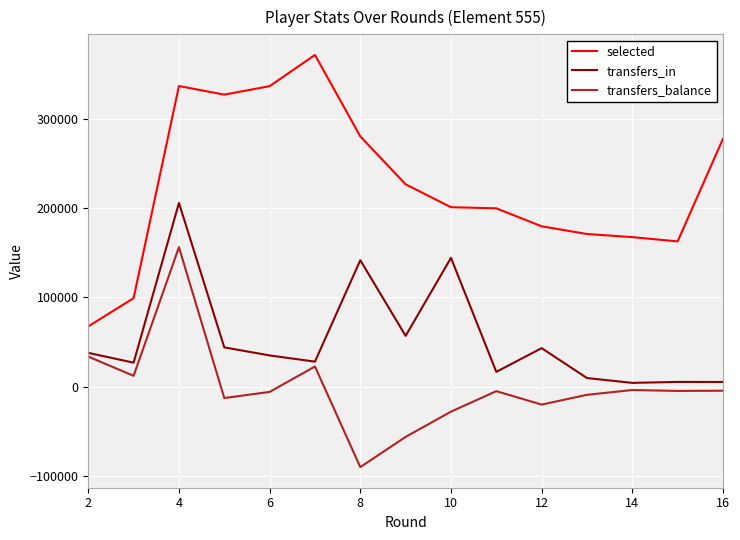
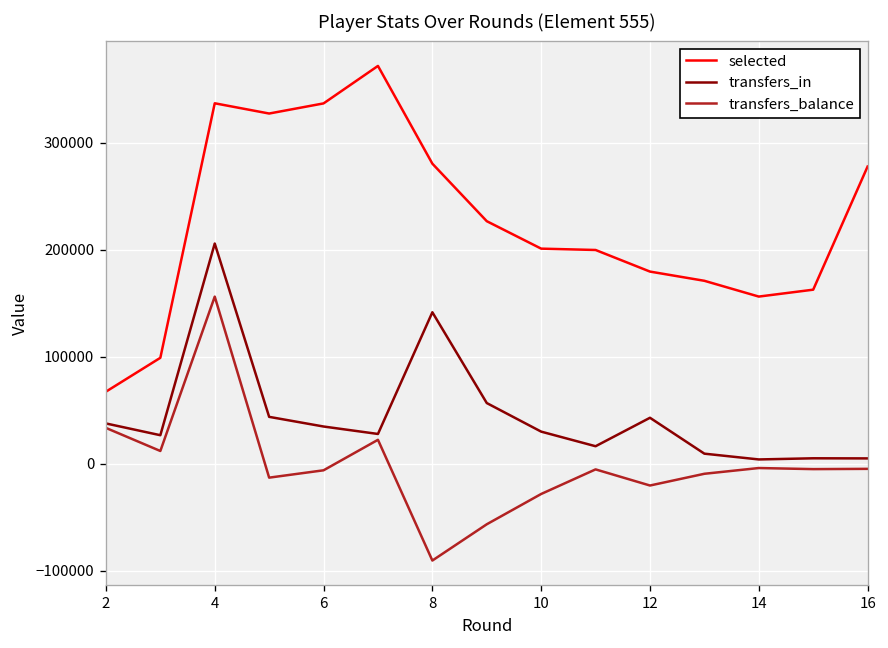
transfers_in, 10: 140000 -> 30000
selected, 14: 170000 -> 160000
